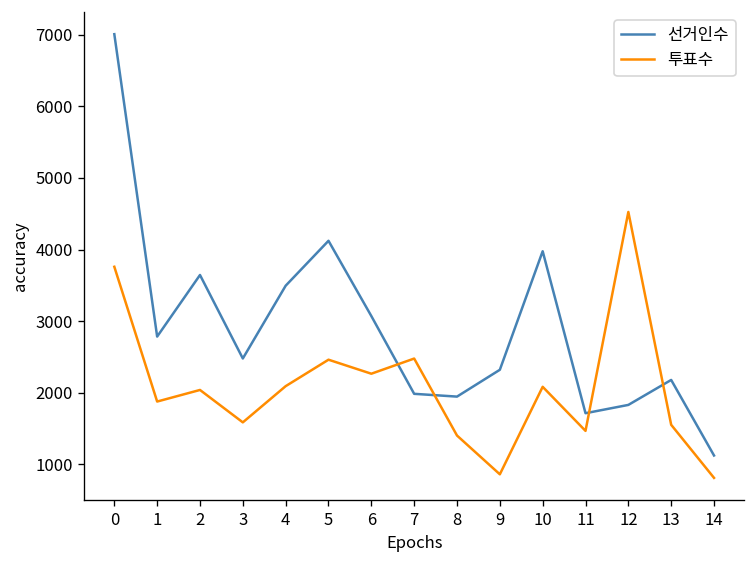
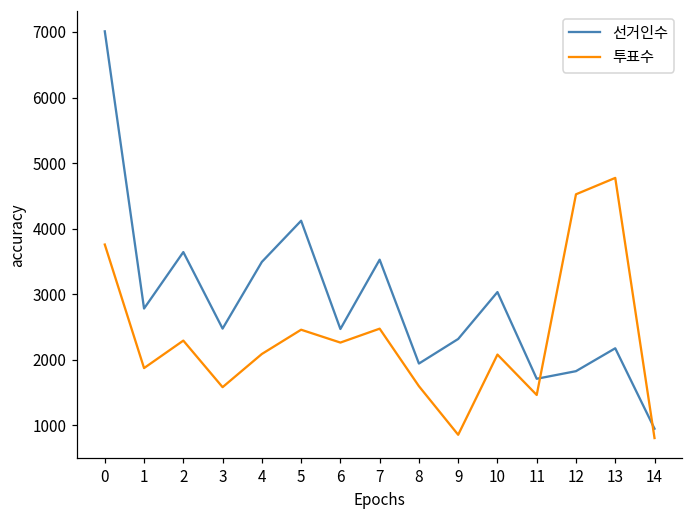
투표수, 2: 2000 -> 2300
선거인수, 6: 3100 -> 2500
선거인수, 7: 2000 -> 3500
투표수, 8: 1400 -> 1600
선거인수, 10: 4000 -> 3000
투표수, 13: 1600 -> 4800
선거인수, 14: 1100 -> 1000
